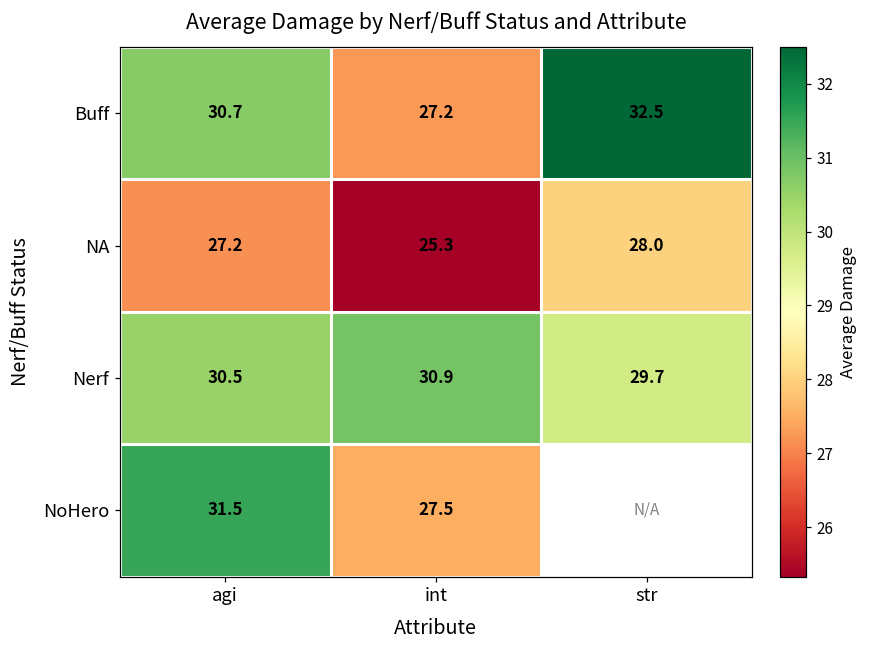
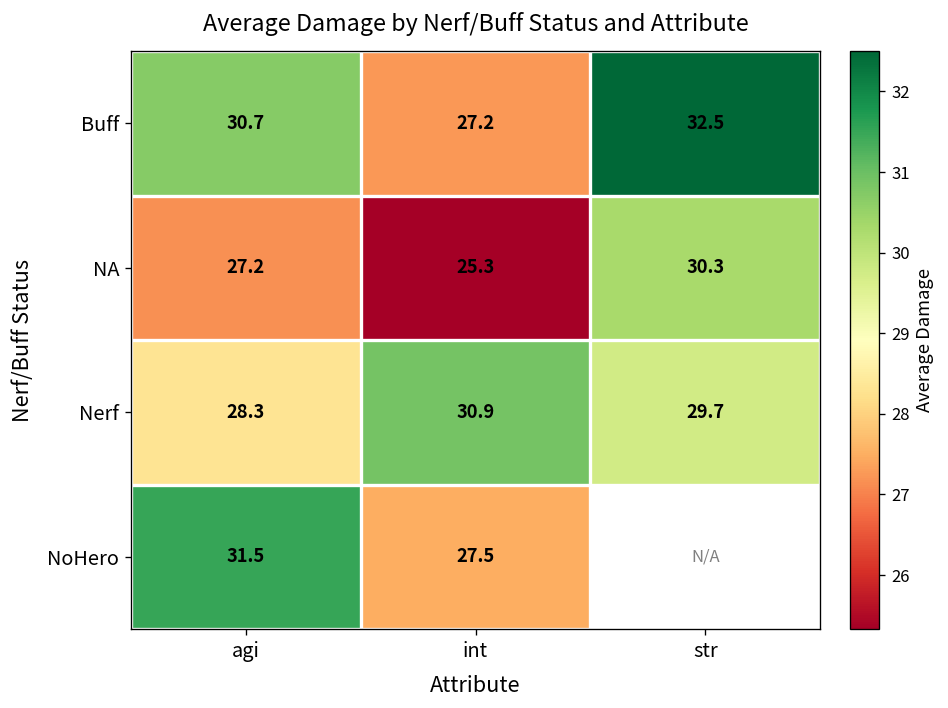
NA, str: 28.0 -> 30.3
Nerf, agi: 30.5 -> 28.3
